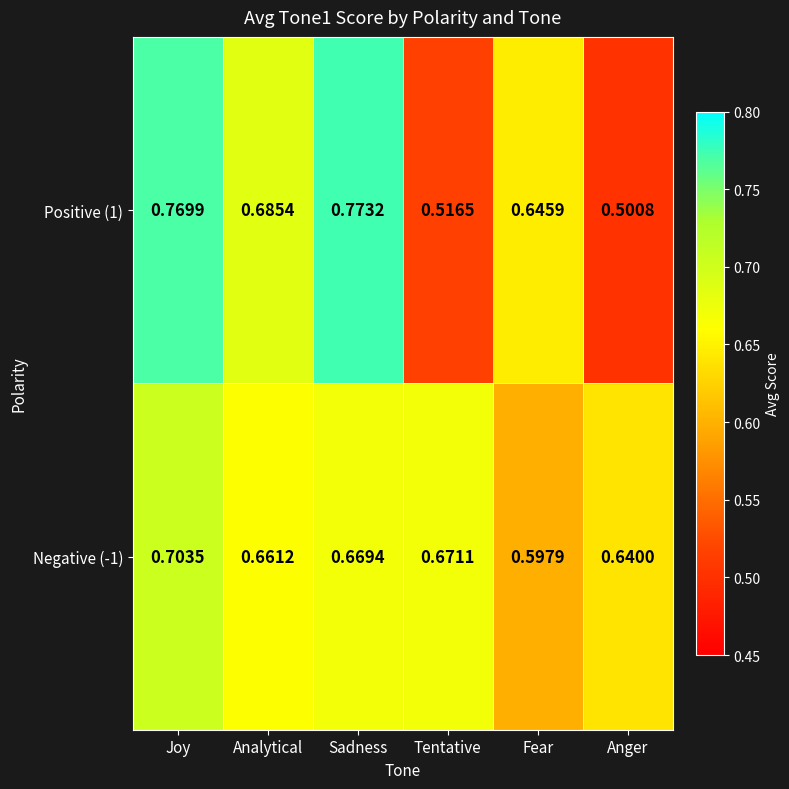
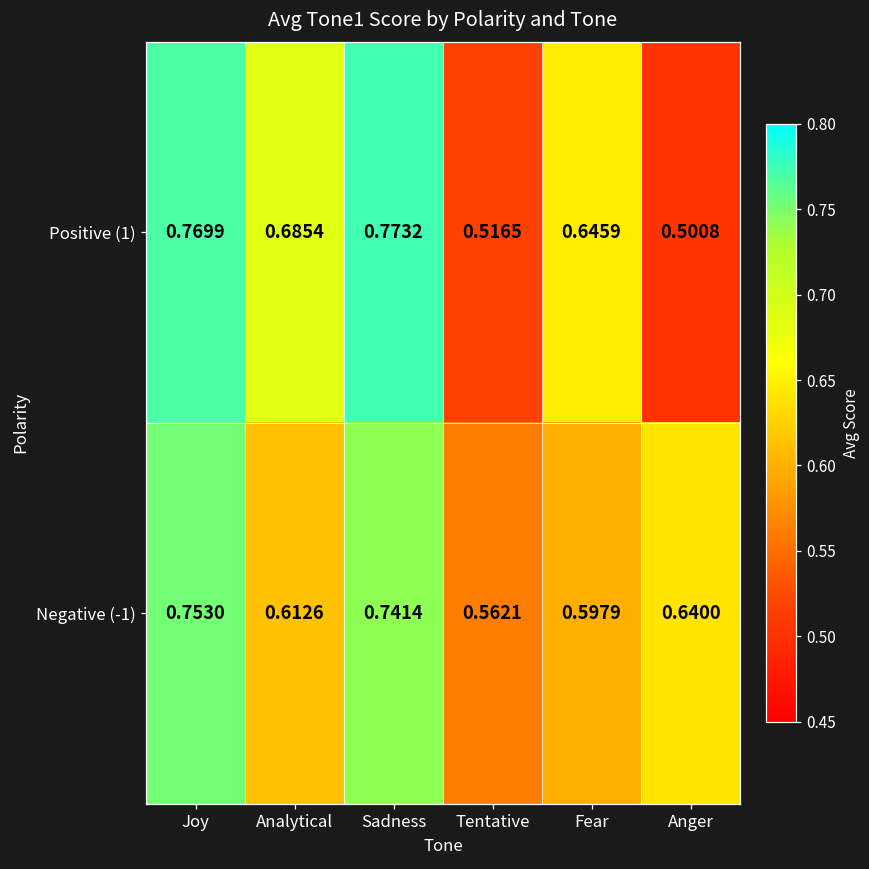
Negative (-1), Joy: 0.7035 -> 0.7530
Negative (-1), Analytical: 0.6612 -> 0.6126
Negative (-1), Sadness: 0.6694 -> 0.7414
Negative (-1), Tentative: 0.6711 -> 0.5621
